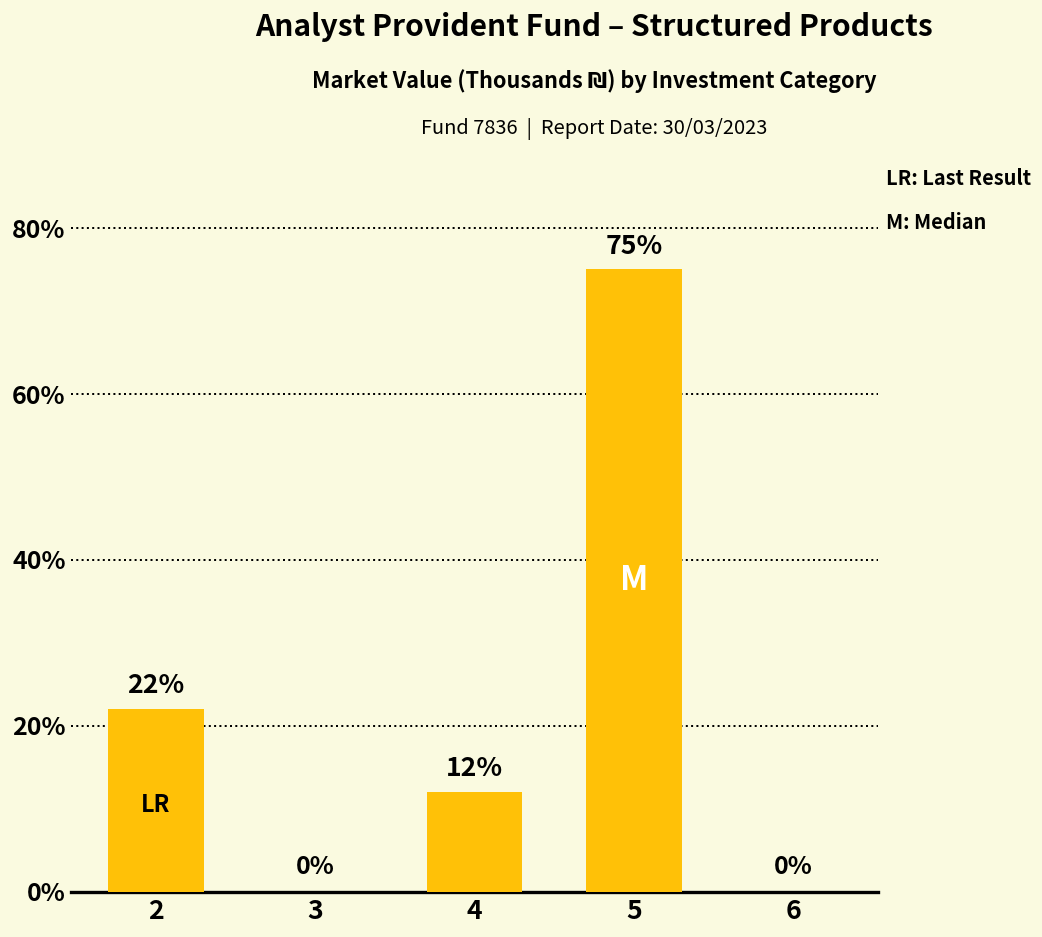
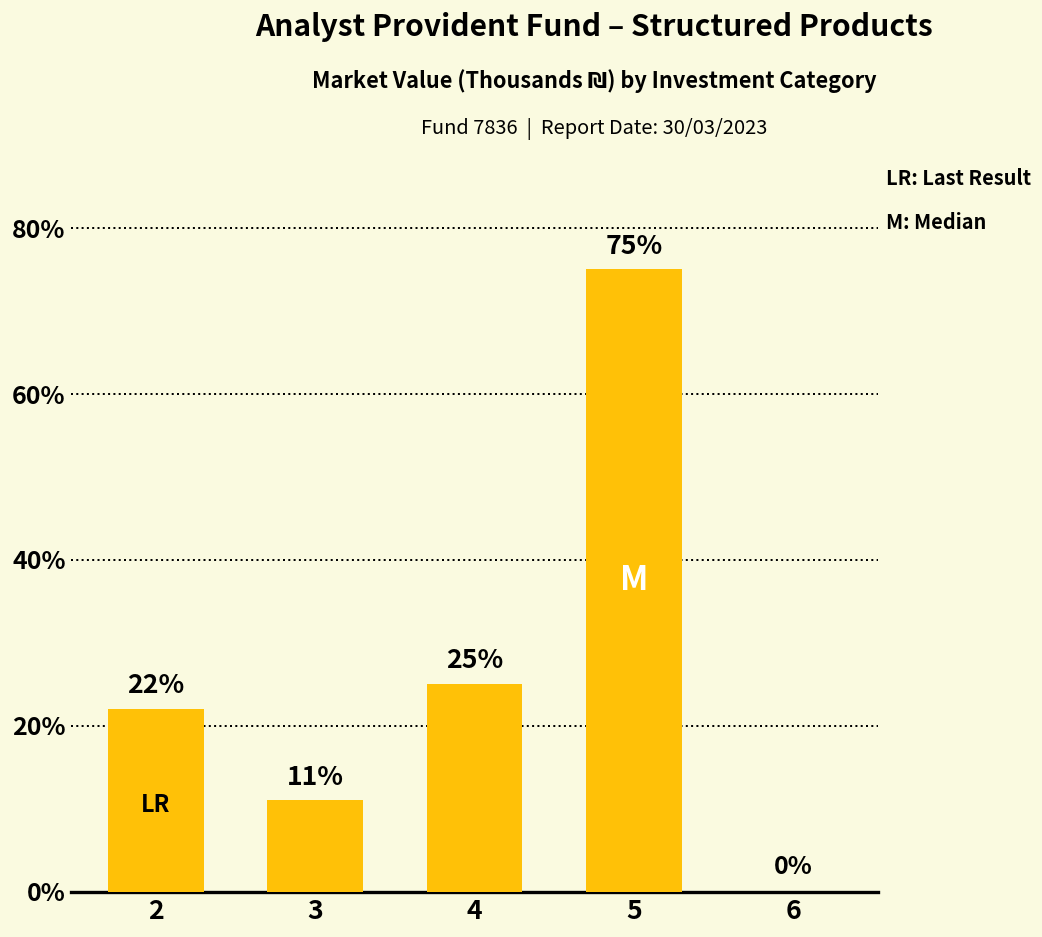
3: 0% -> 11%
4: 12% -> 25%
